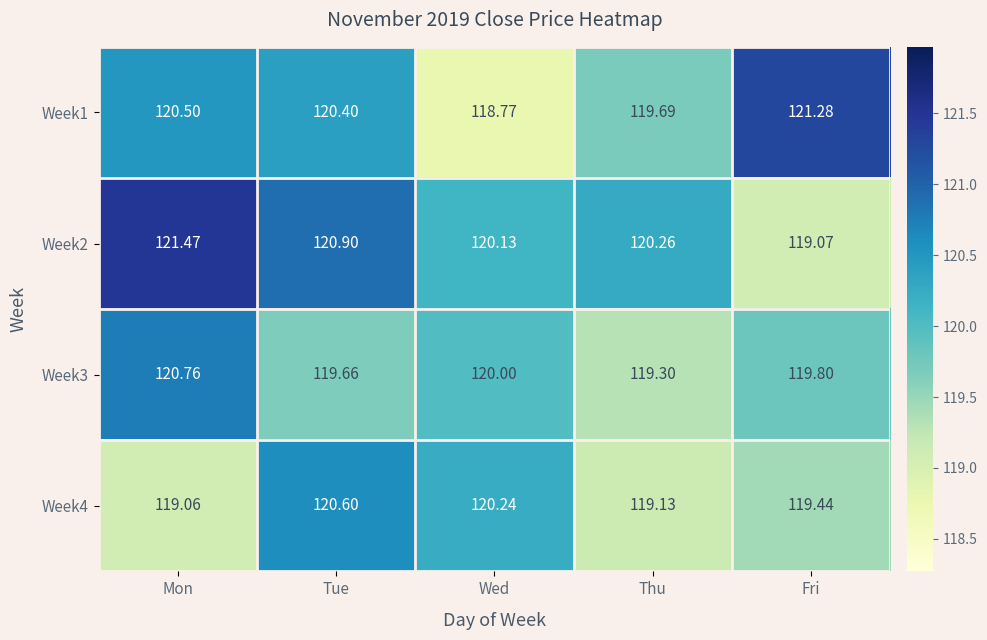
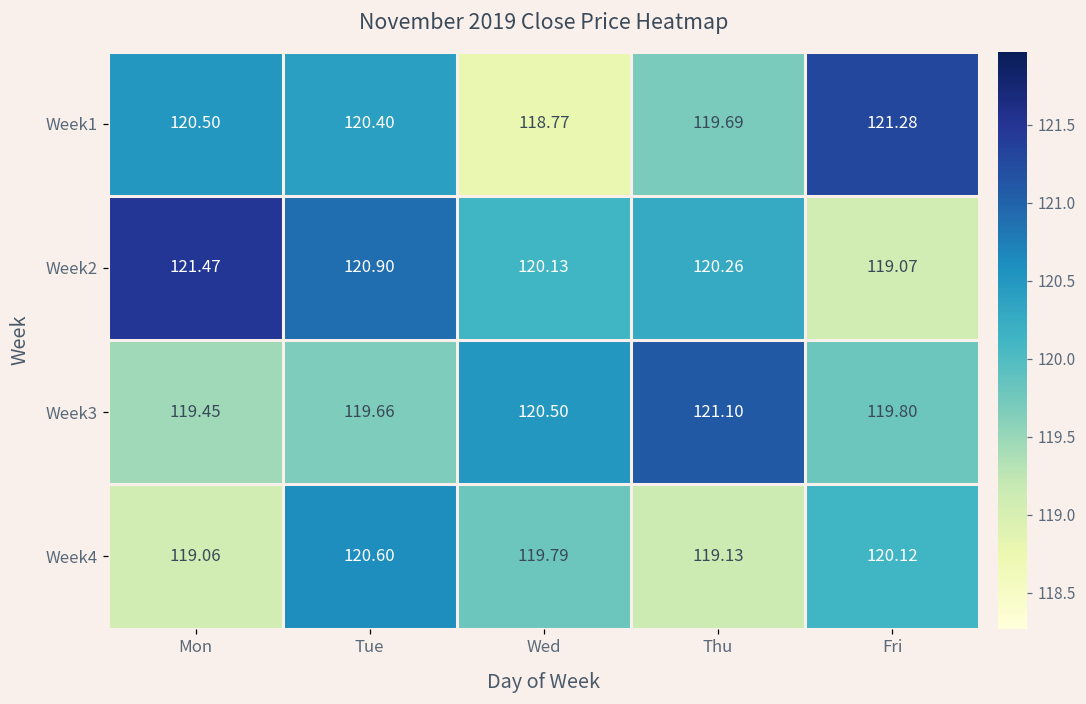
Week3, Mon: 120.76 -> 119.45
Week3, Wed: 120.00 -> 120.50
Week3, Thu: 119.30 -> 121.10
Week4, Wed: 120.24 -> 119.79
Week4, Fri: 119.44 -> 120.12
